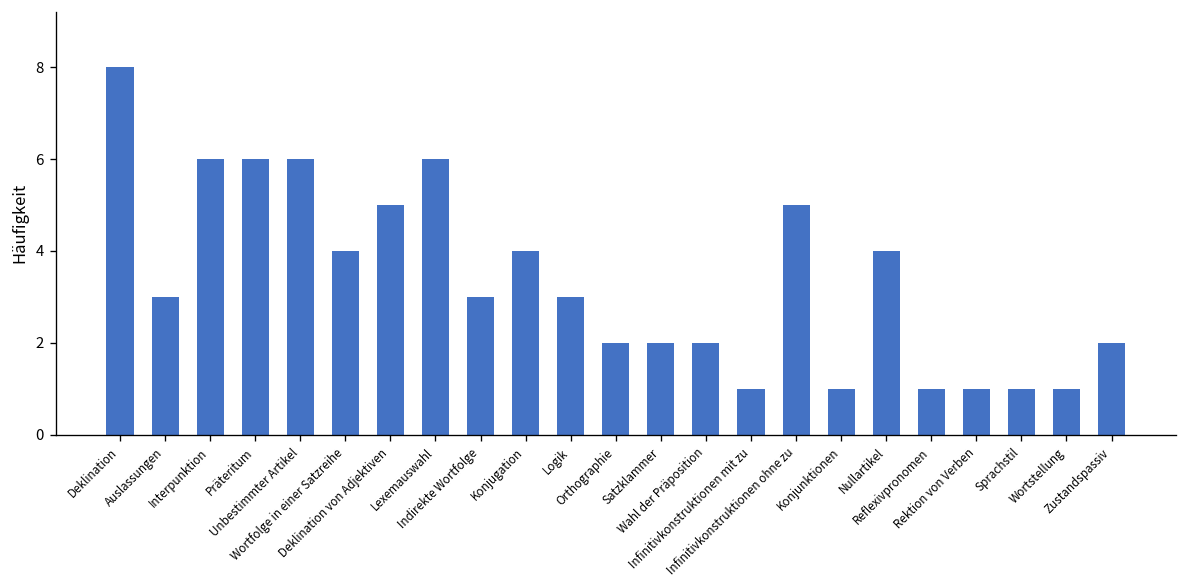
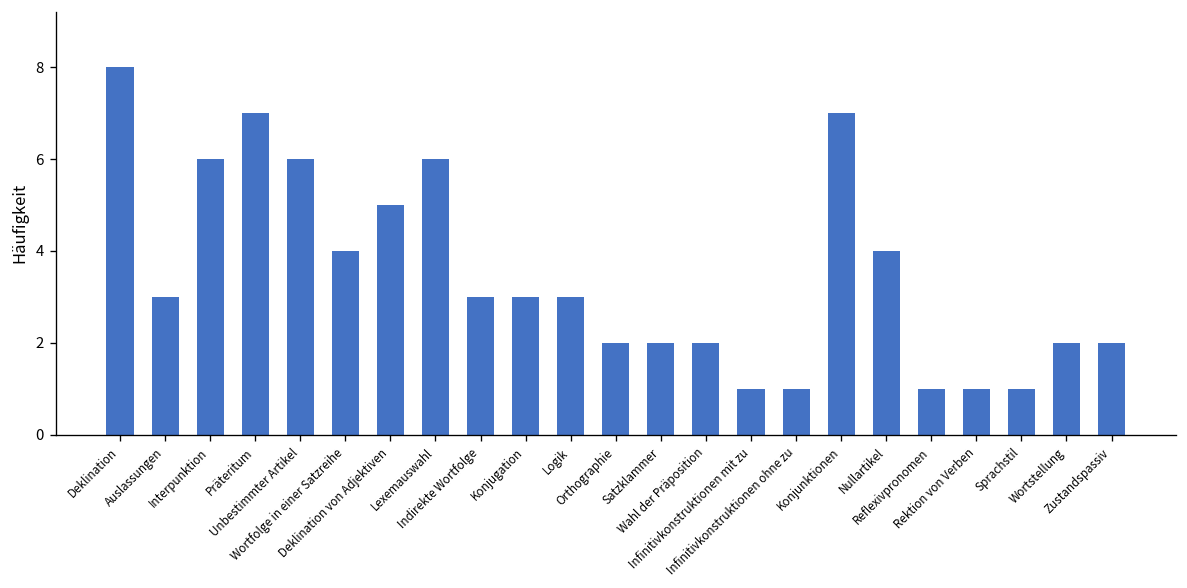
Präteritum: 6 -> 7
Konjugation: 4 -> 3
Infinitivkonstruktionen ohne zu: 5 -> 1
Konjunktionen: 1 -> 7
Wortstellung: 1 -> 2
